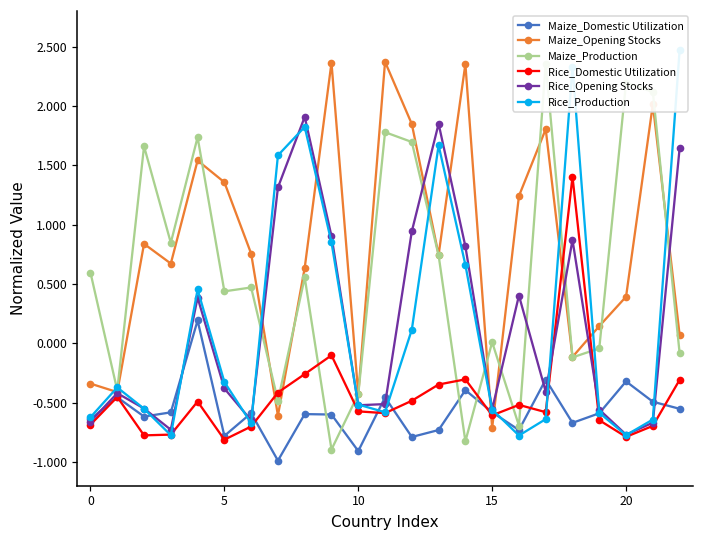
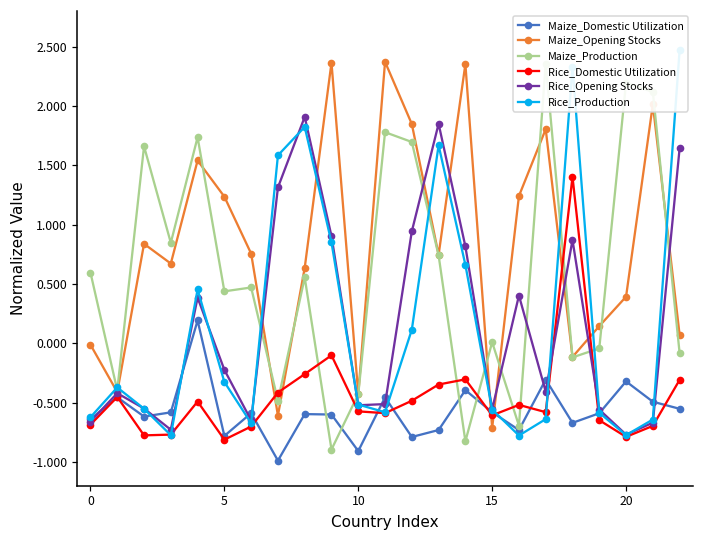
Maize_Opening Stocks, 0: -0.34 -> -0.01
Maize_Opening Stocks, 5: 1.36 -> 1.23
Rice_Opening Stocks, 5: -0.38 -> -0.22
